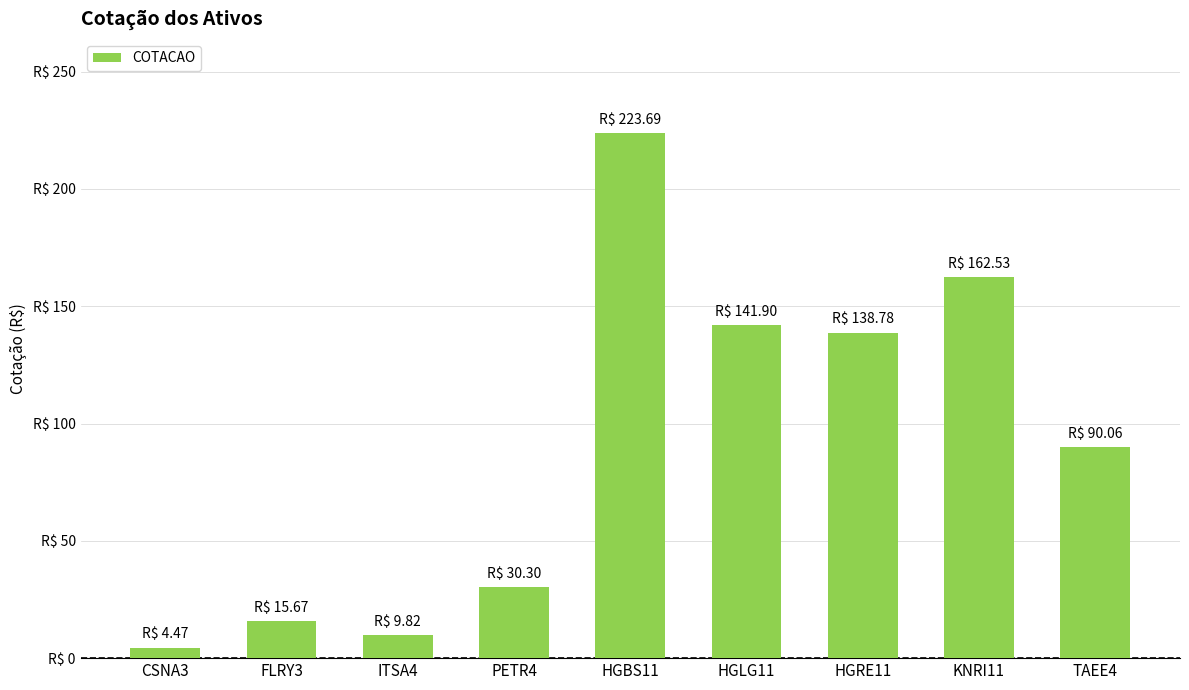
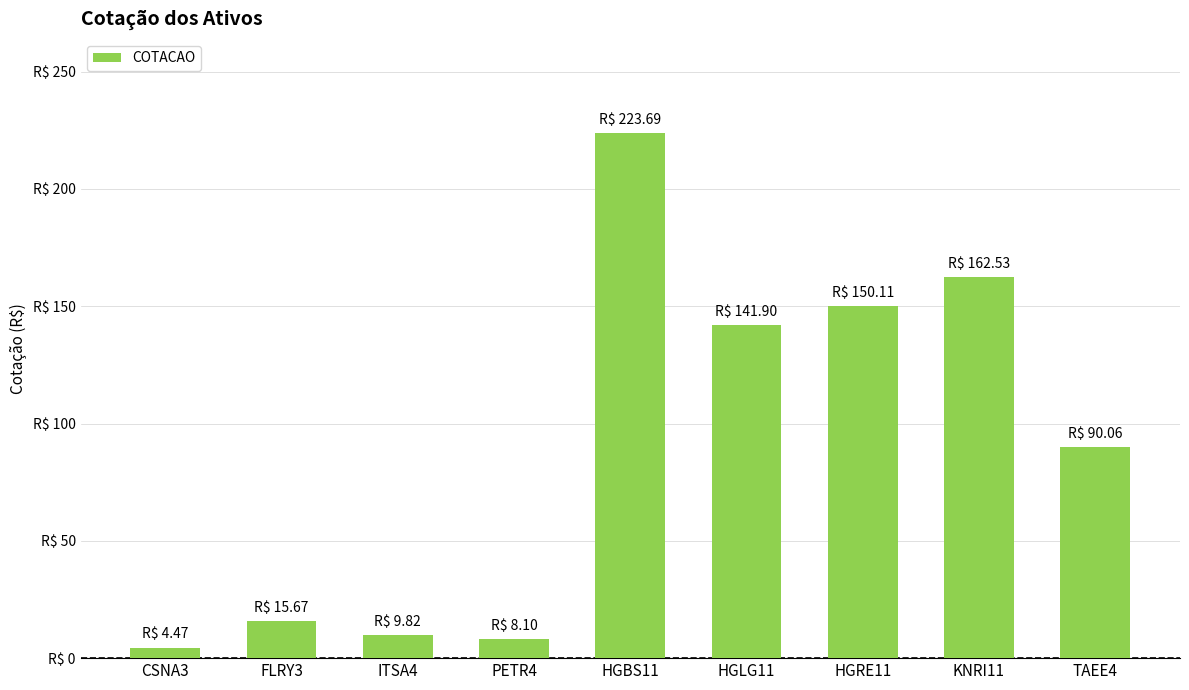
PETR4: 30.30 -> 8.10
HGRE11: 138.78 -> 150.11
